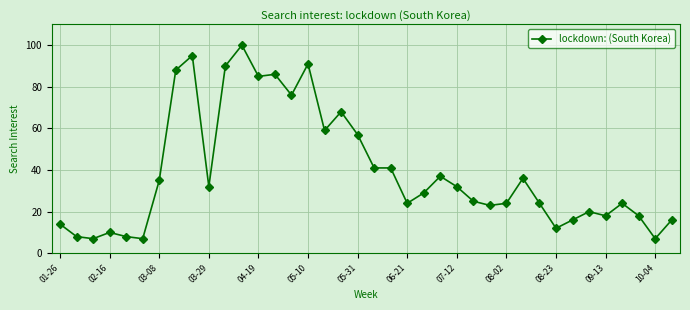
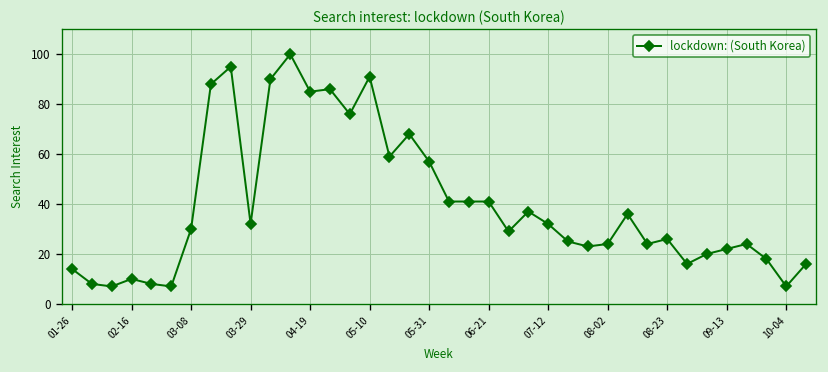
03-08: 35 -> 30
06-21: 24 -> 41
08-23: 12 -> 26
09-13: 18 -> 22
